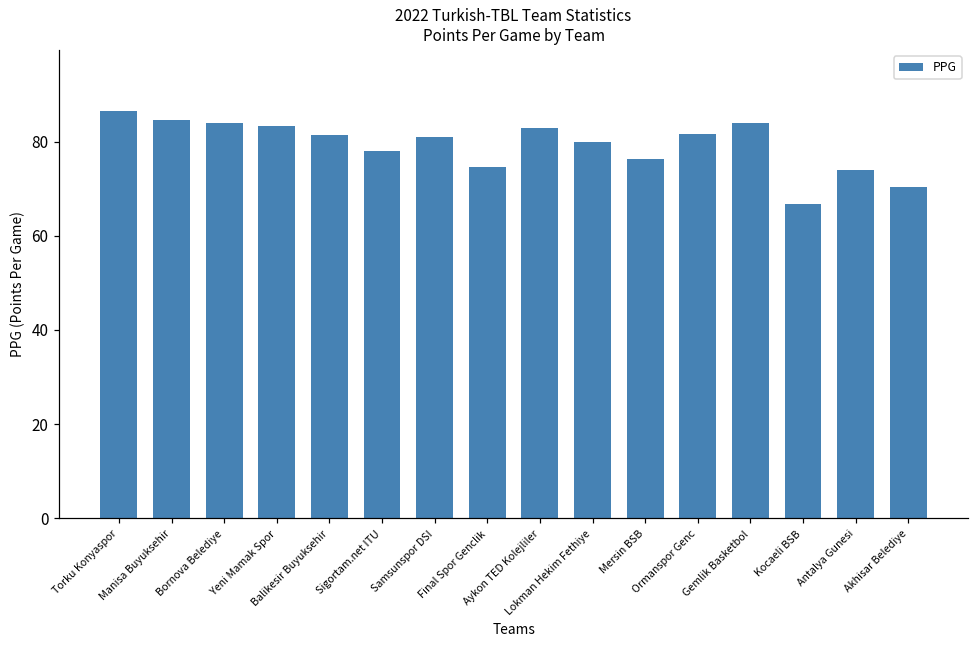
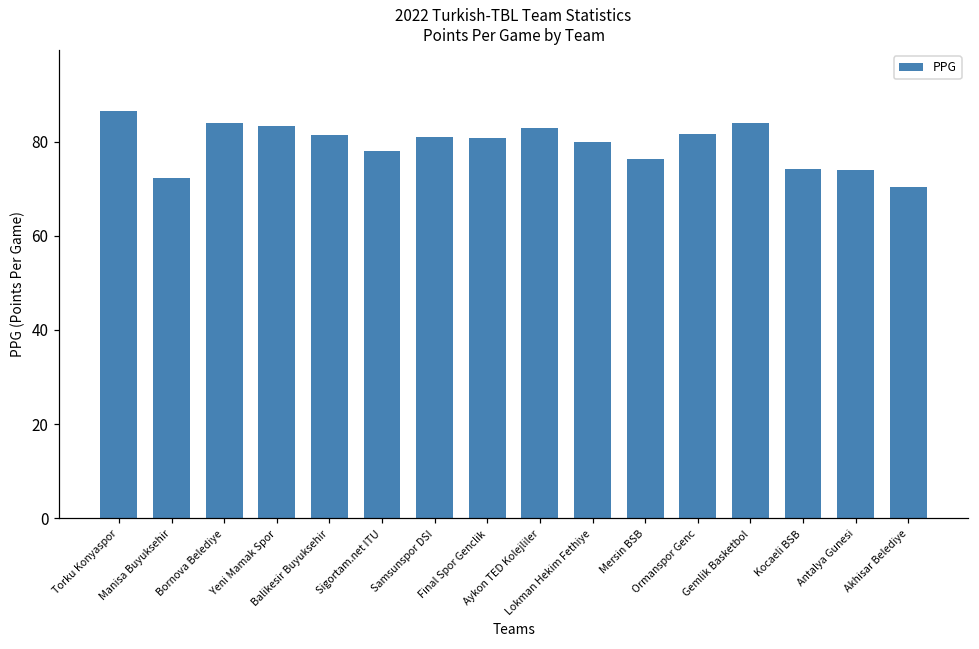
Manisa Buyuksehir: 85 -> 72
Final Spor Genclik: 75 -> 81
Kocaeli BSB: 67 -> 74
